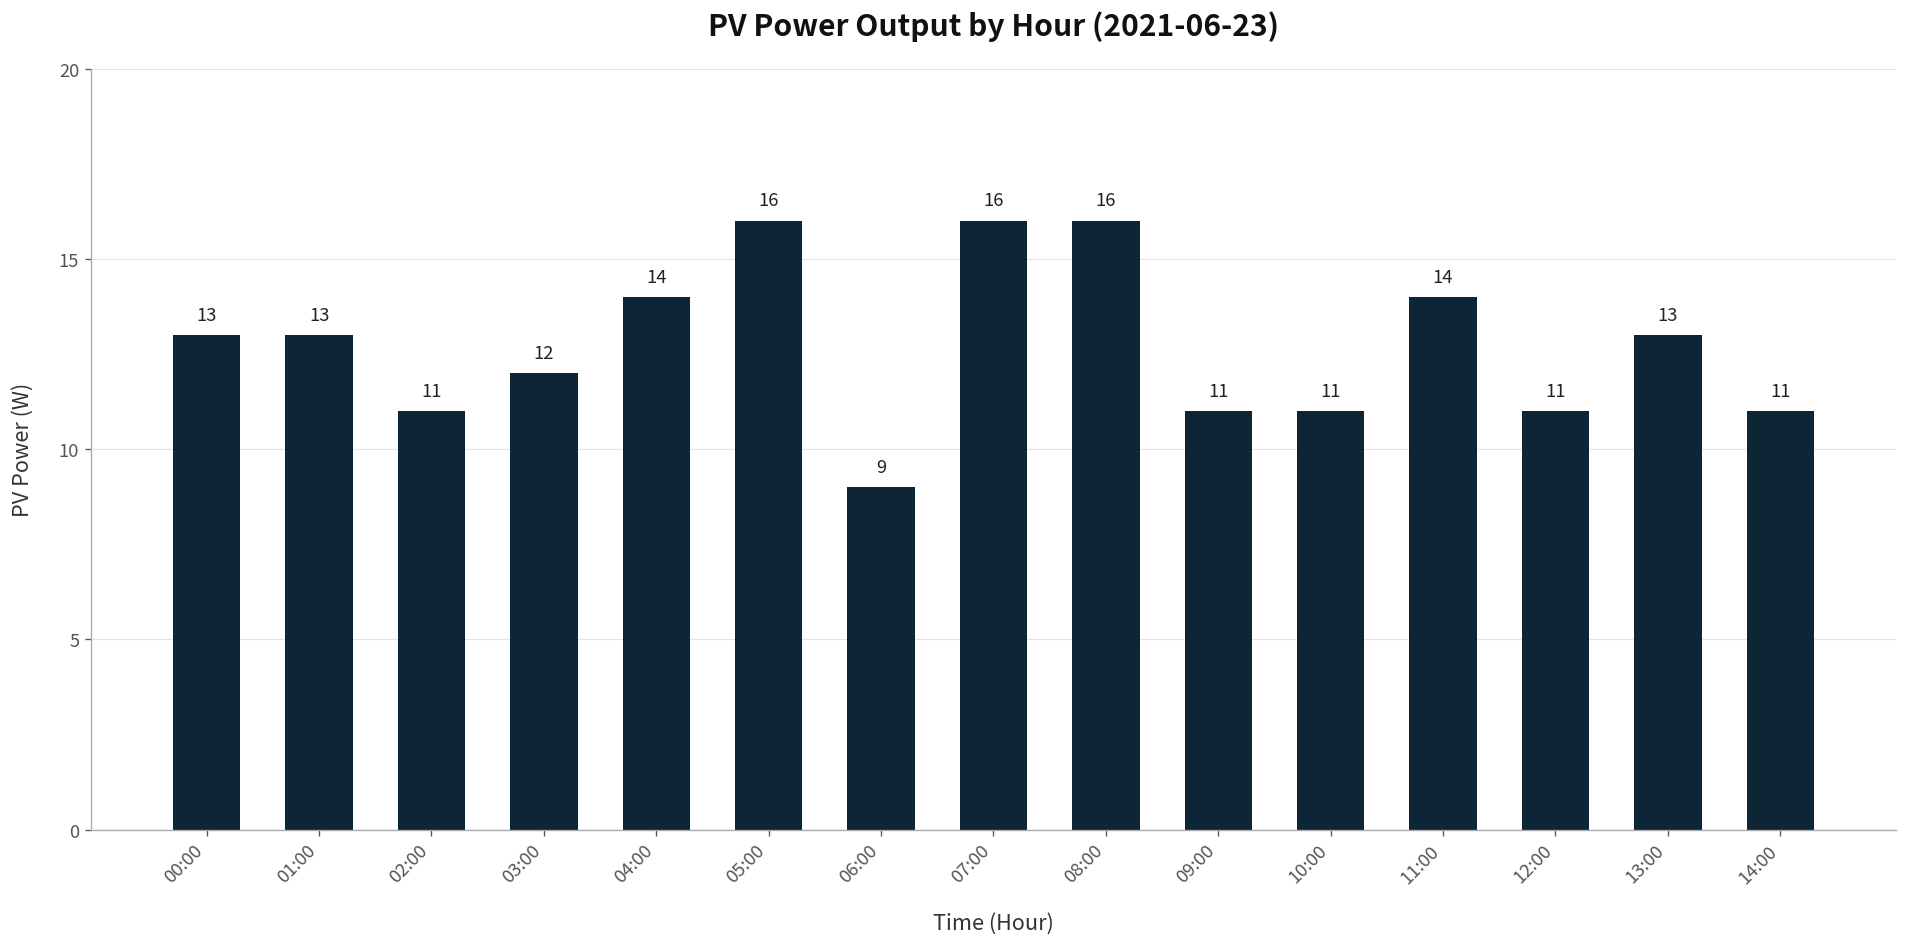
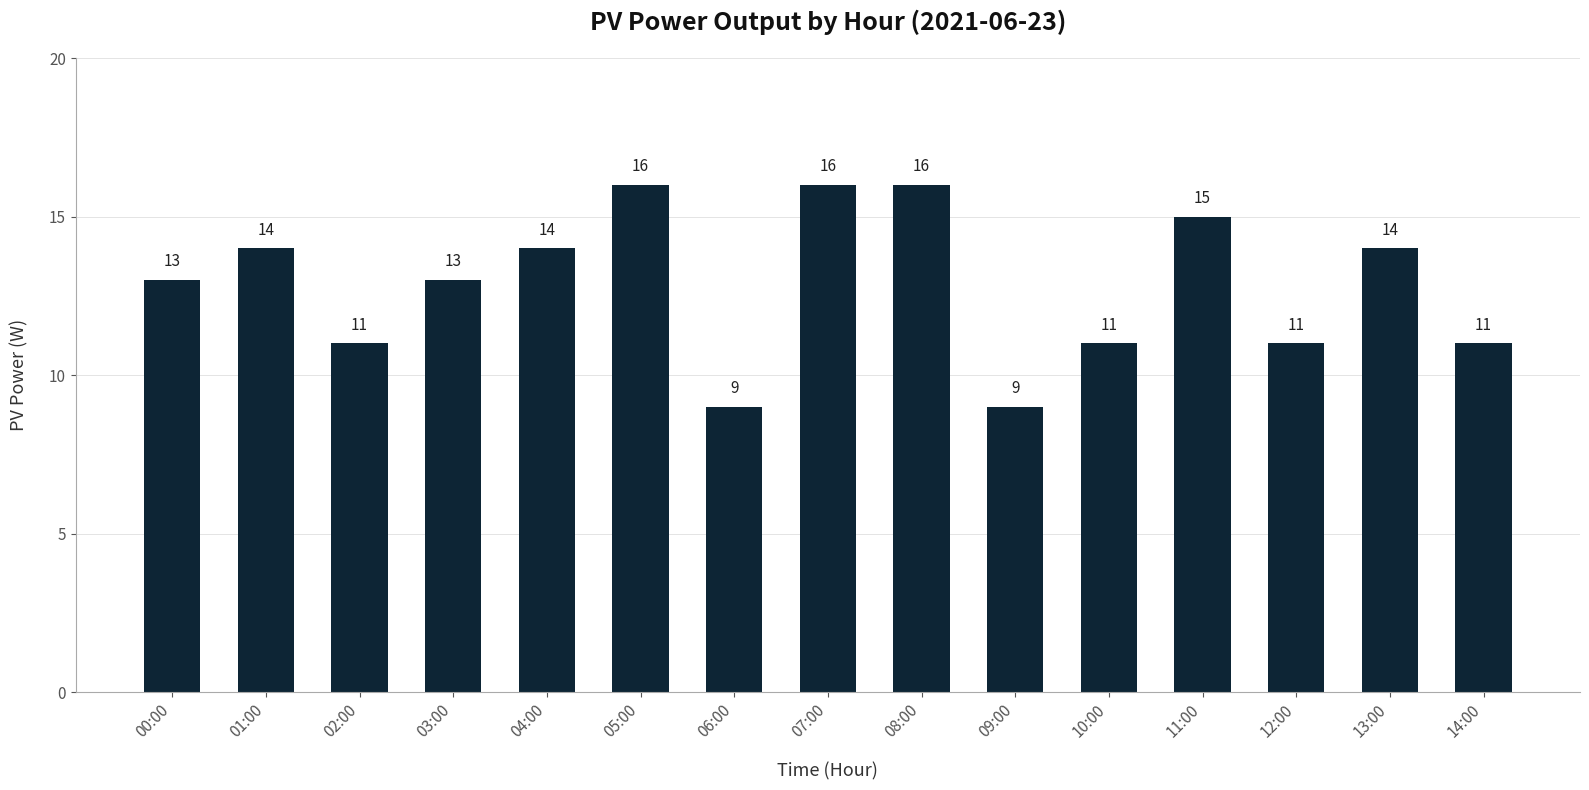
01:00: 13 -> 14
03:00: 12 -> 13
09:00: 11 -> 9
11:00: 14 -> 15
13:00: 13 -> 14
